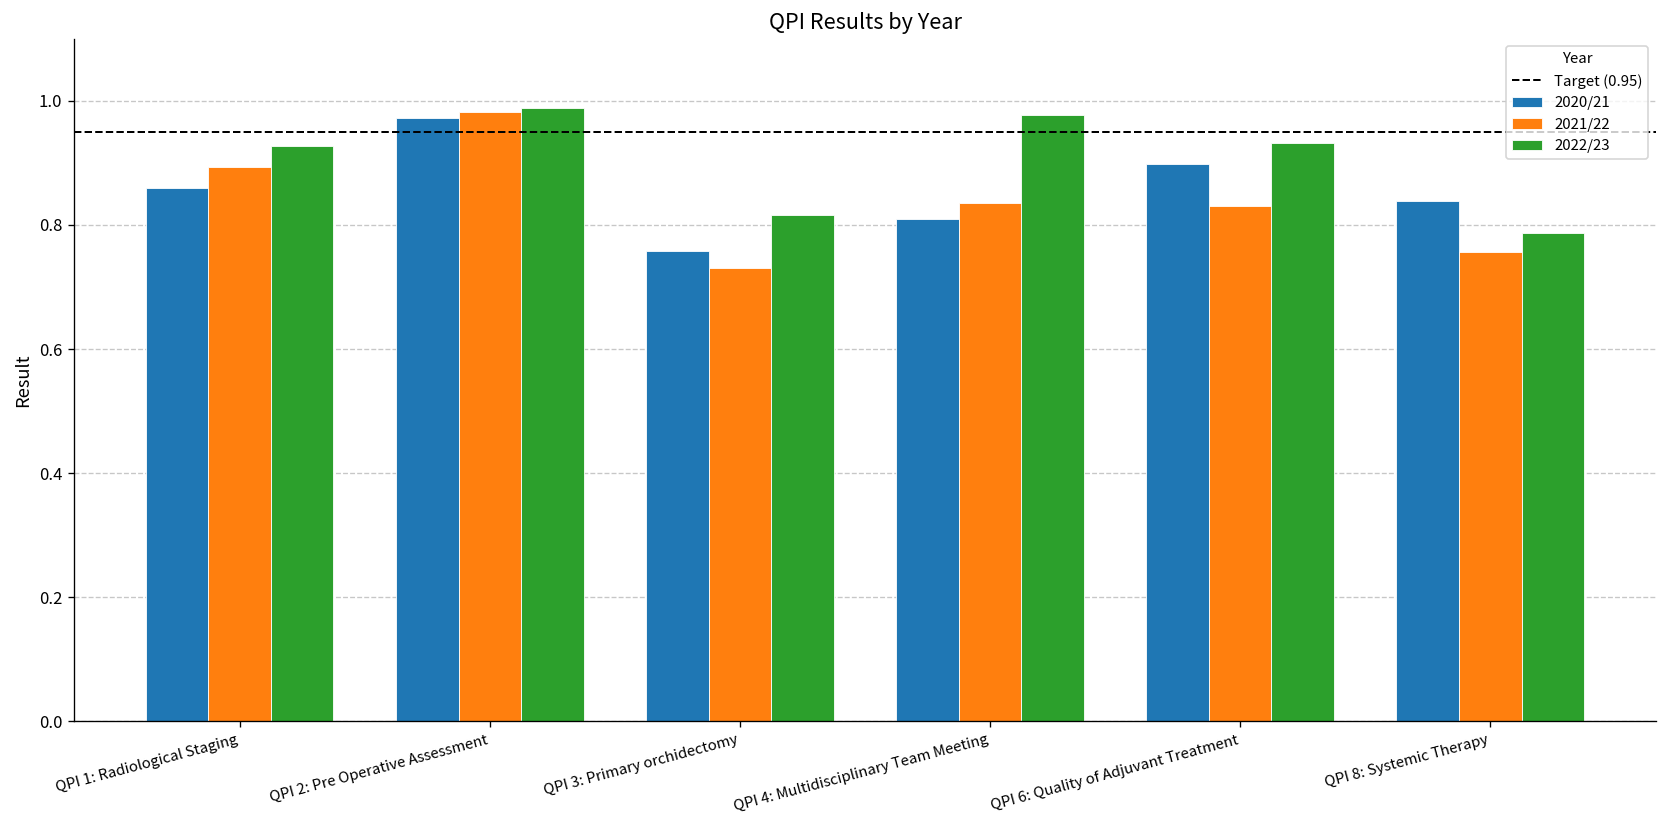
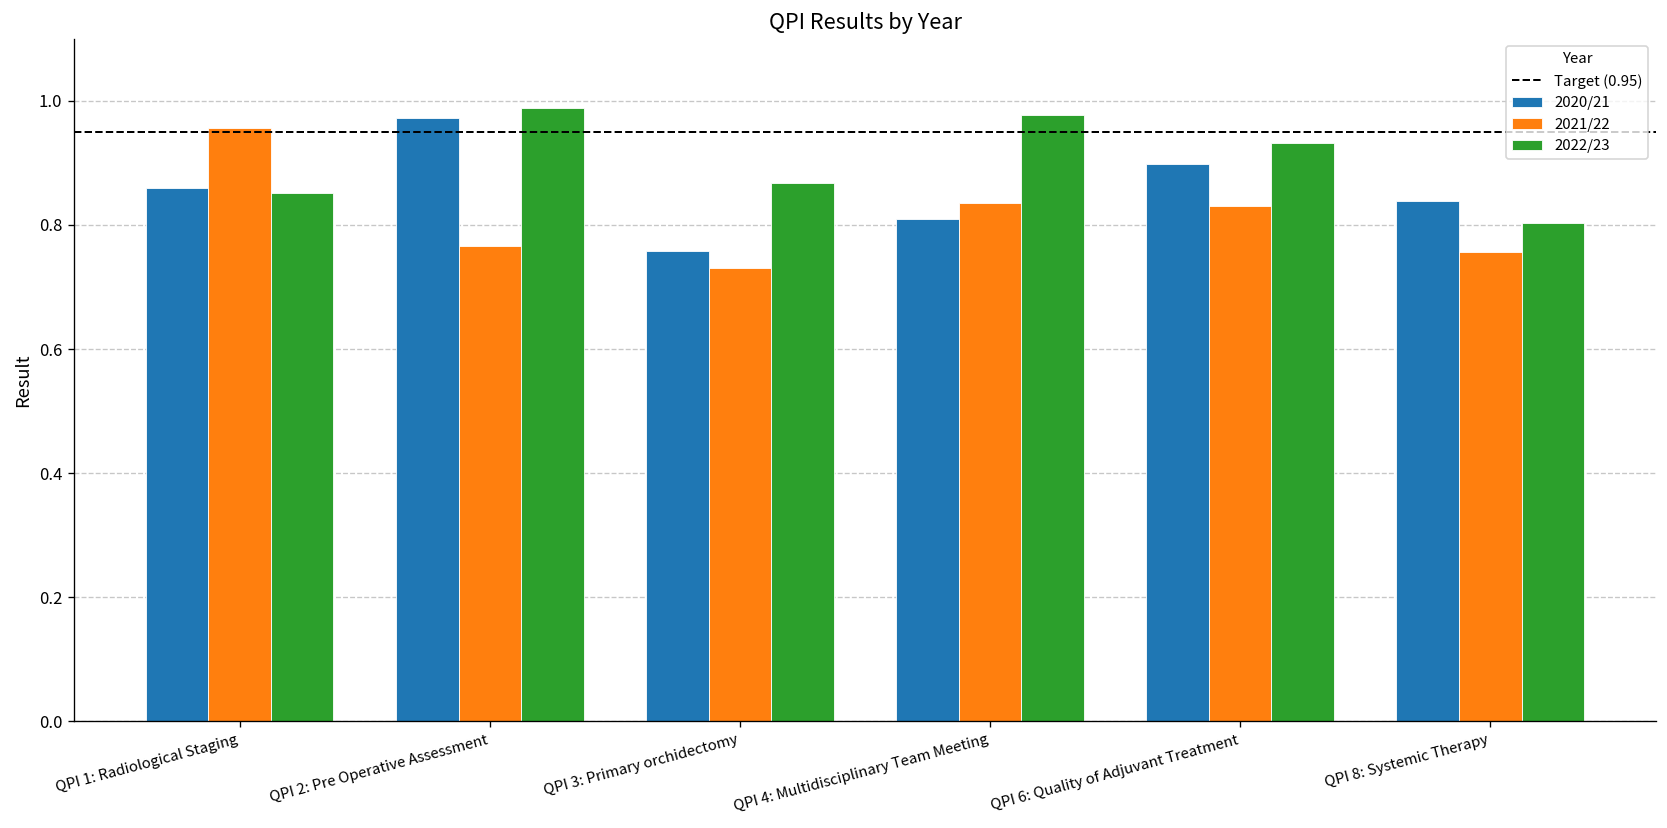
2021/22, QPI 1: Radiological Staging: 0.89 -> 0.96
2022/23, QPI 1: Radiological Staging: 0.93 -> 0.85
2021/22, QPI 2: Pre Operative Assessment: 0.98 -> 0.77
2022/23, QPI 3: Primary orchidectomy: 0.82 -> 0.87
2022/23, QPI 8: Systemic Therapy: 0.79 -> 0.80
